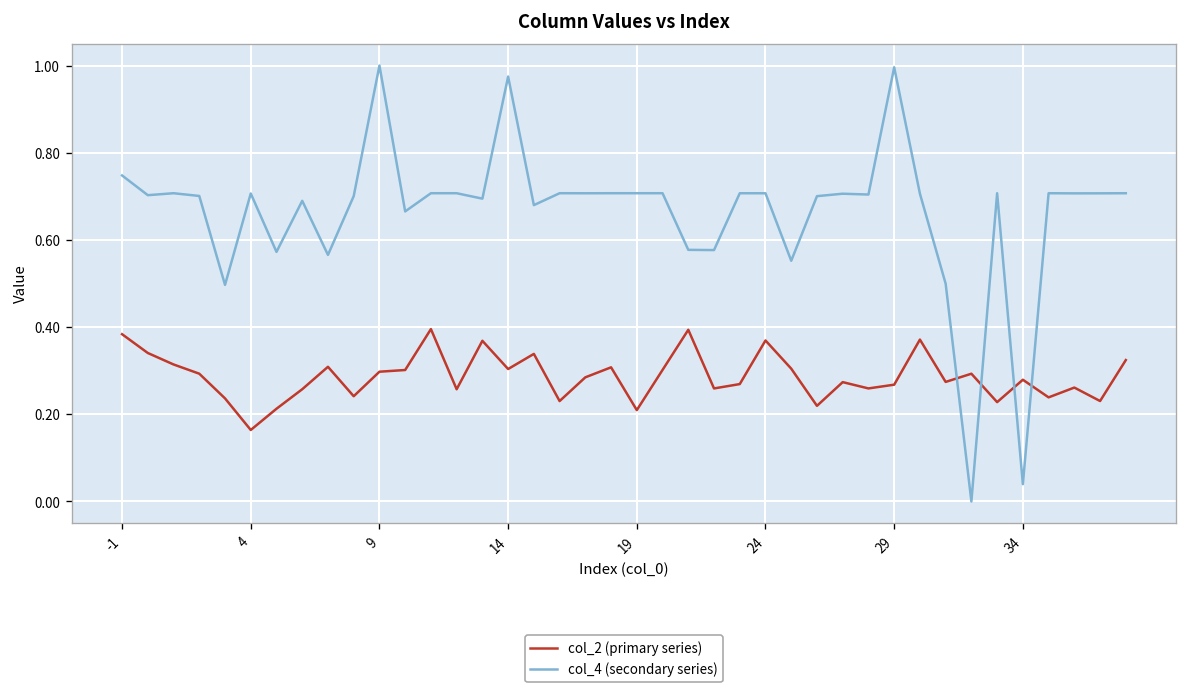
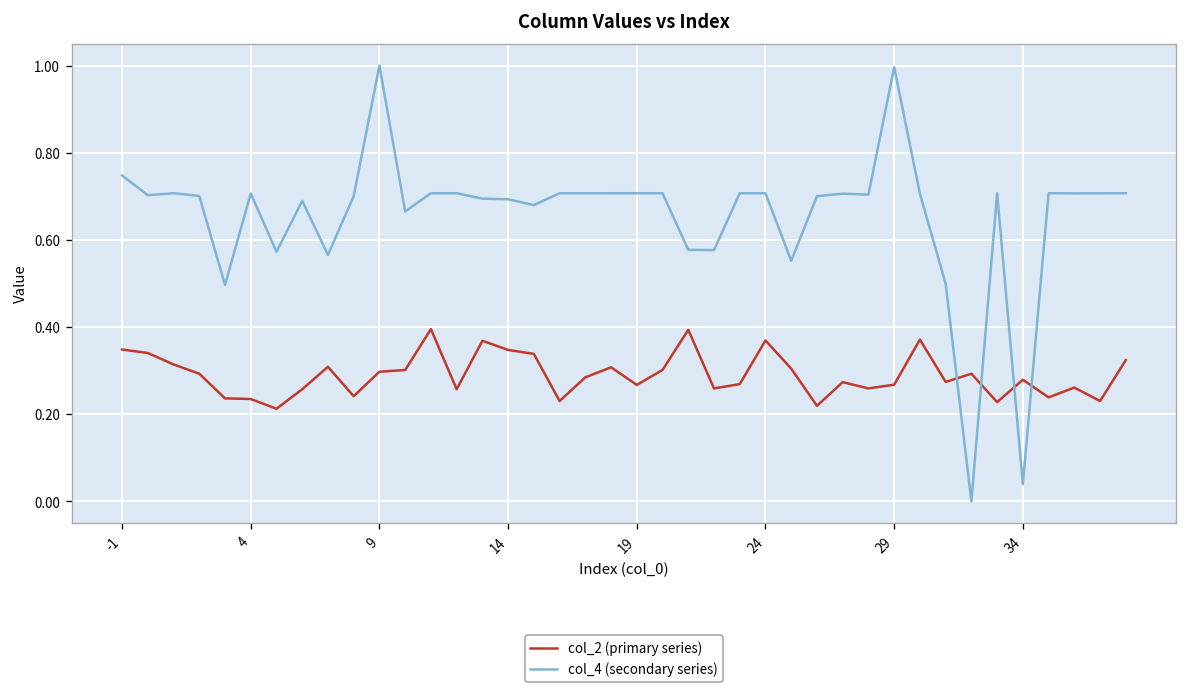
col_2 (primary series), -1: 0.38 -> 0.35
col_2 (primary series), 4: 0.16 -> 0.24
col_2 (primary series), 14: 0.30 -> 0.35
col_4 (secondary series), 14: 0.97 -> 0.69
col_2 (primary series), 19: 0.21 -> 0.27
